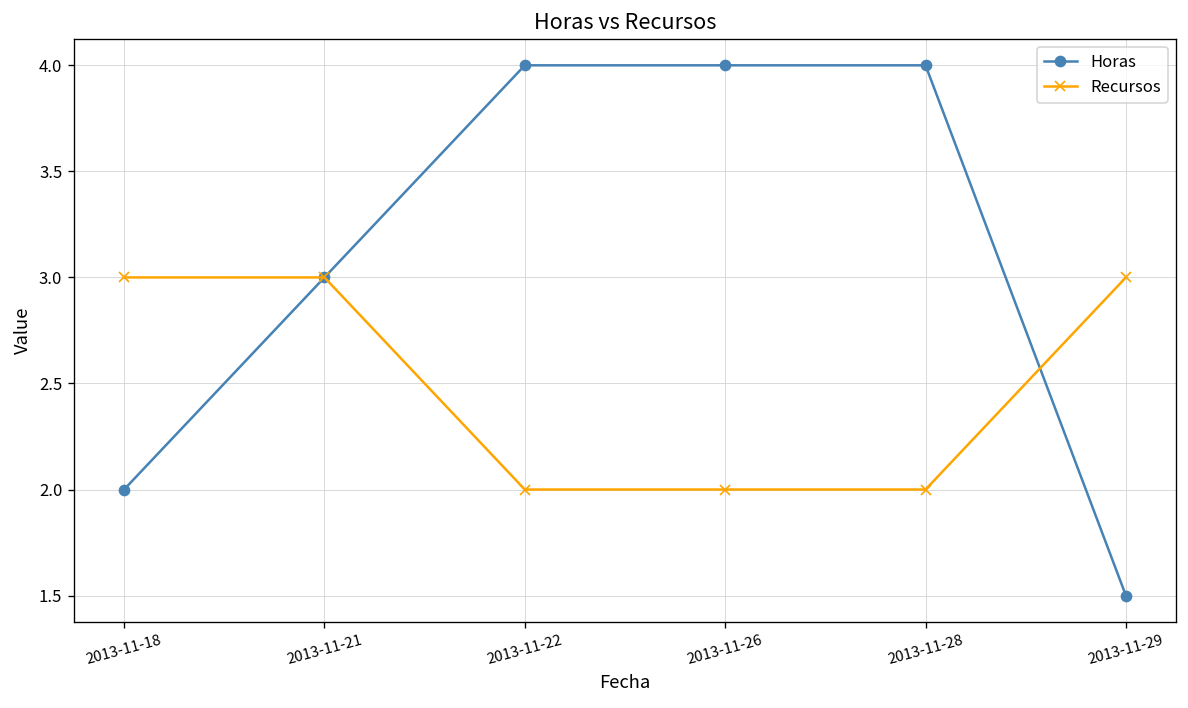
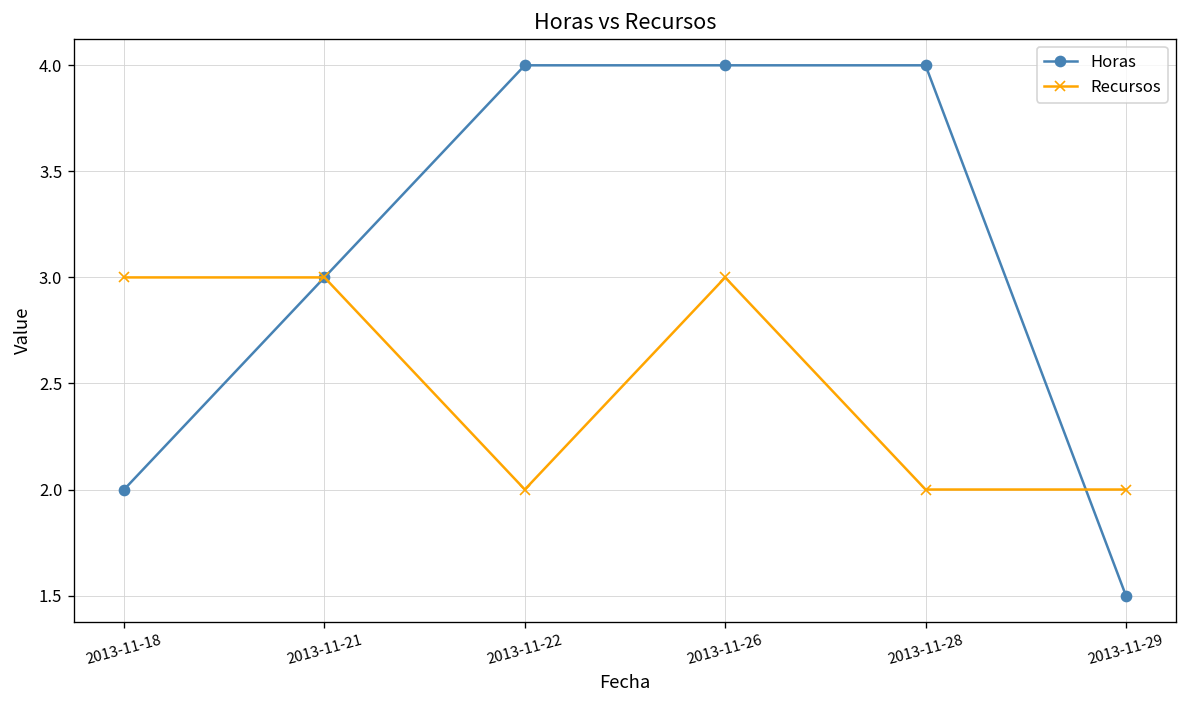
Recursos, 2013-11-26: 2 -> 3
Recursos, 2013-11-29: 3 -> 2
